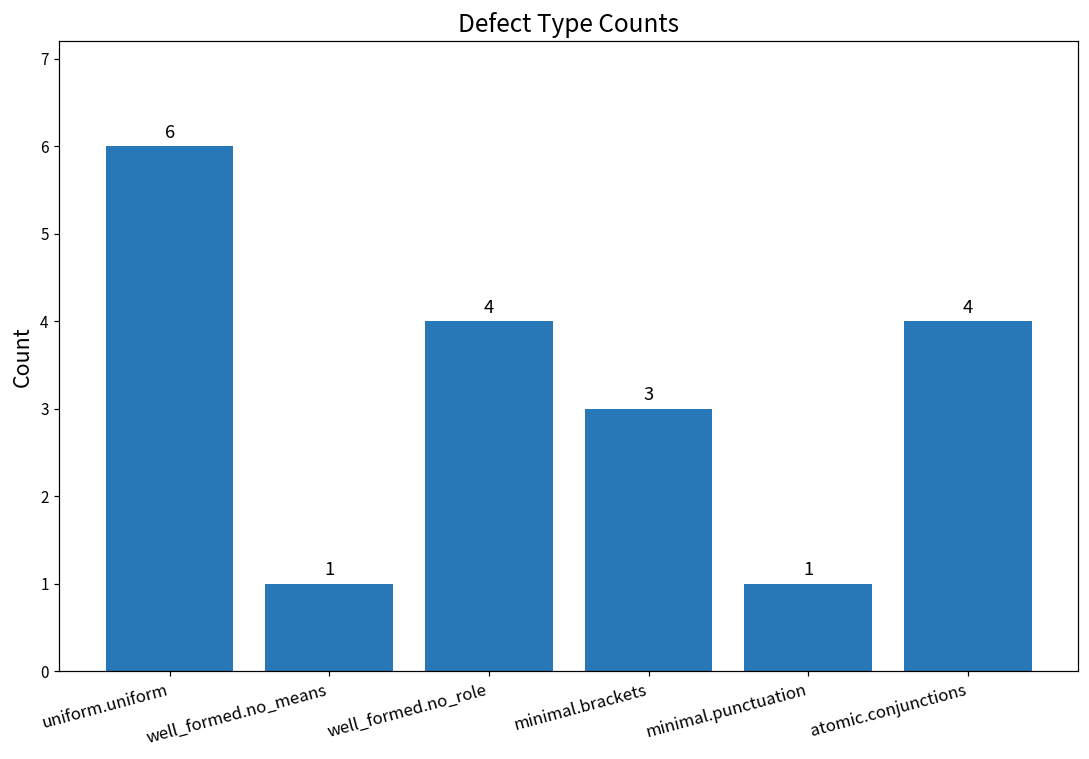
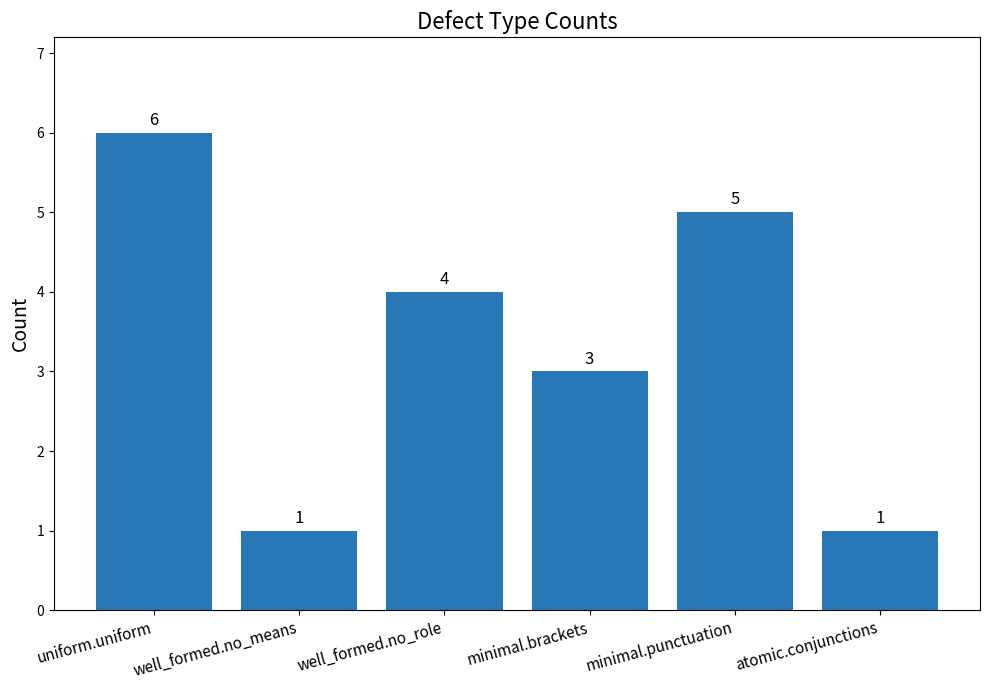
minimal.punctuation: 1 -> 5
atomic.conjunctions: 4 -> 1
